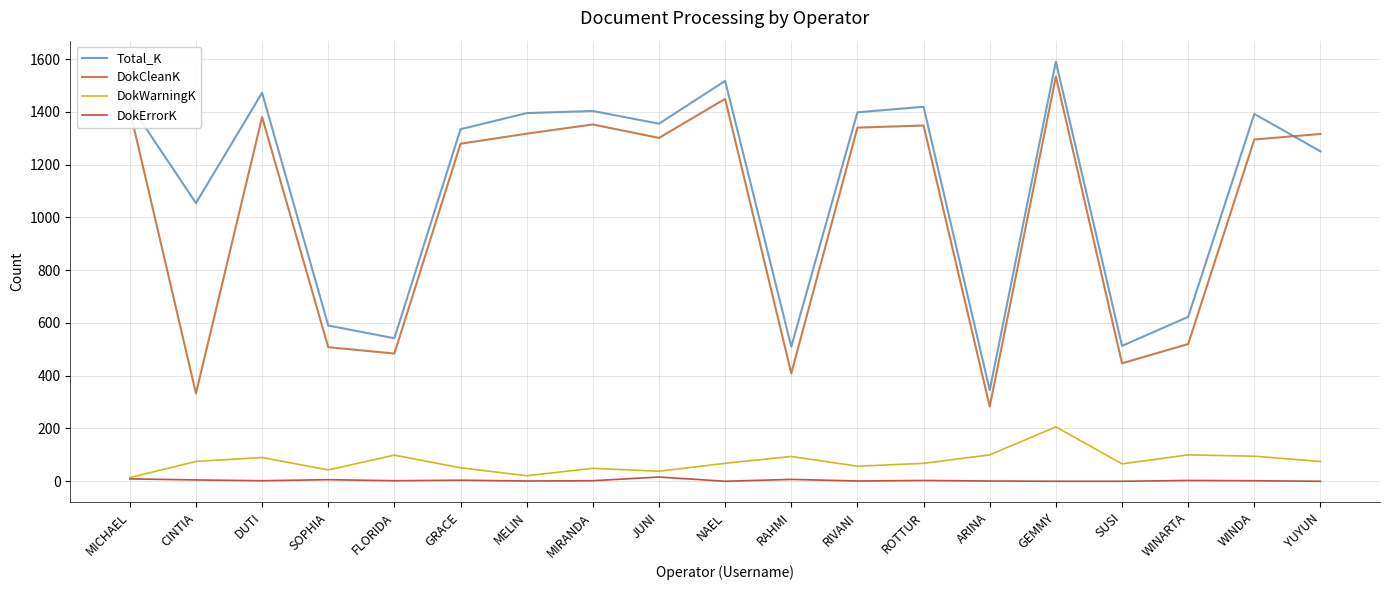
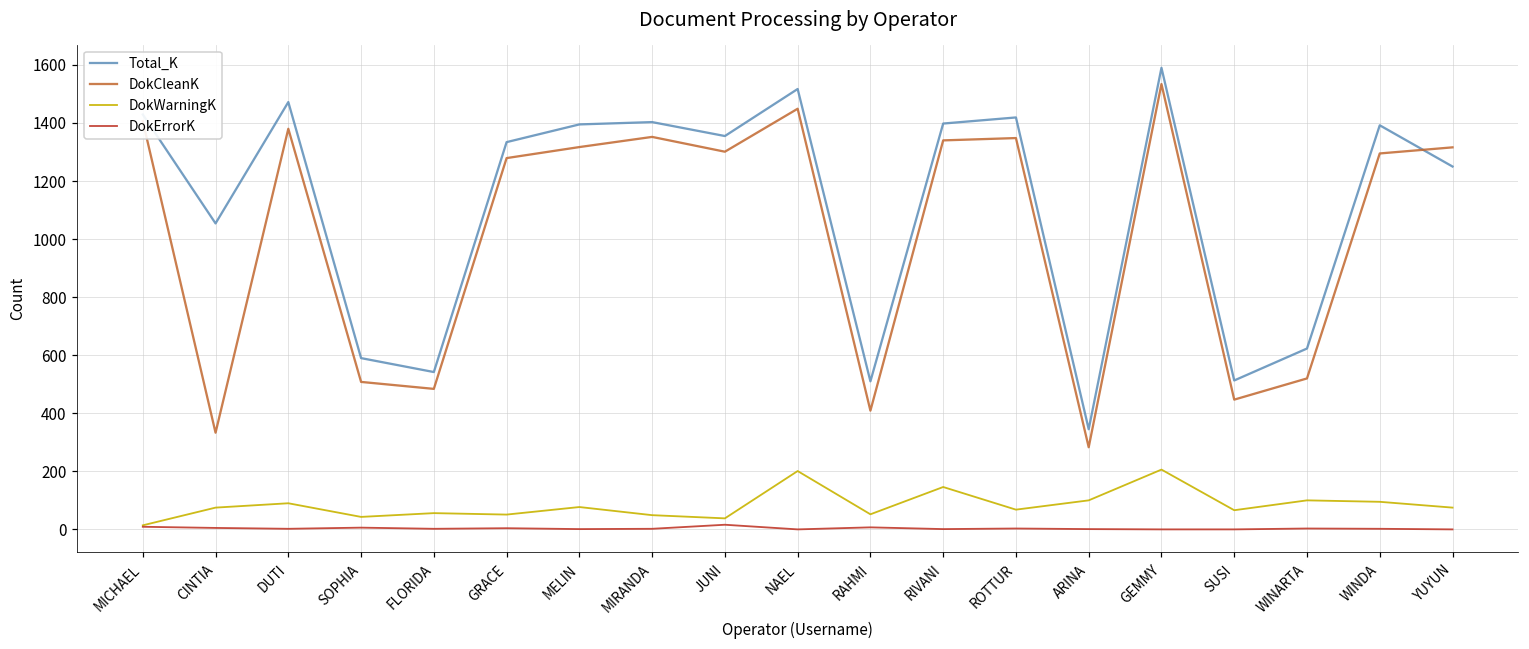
DokWarningK, FLORIDA: 100 -> 60
DokWarningK, MELIN: 20 -> 80
DokWarningK, NAEL: 70 -> 200
DokWarningK, RAHMI: 90 -> 50
DokWarningK, RIVANI: 60 -> 150
